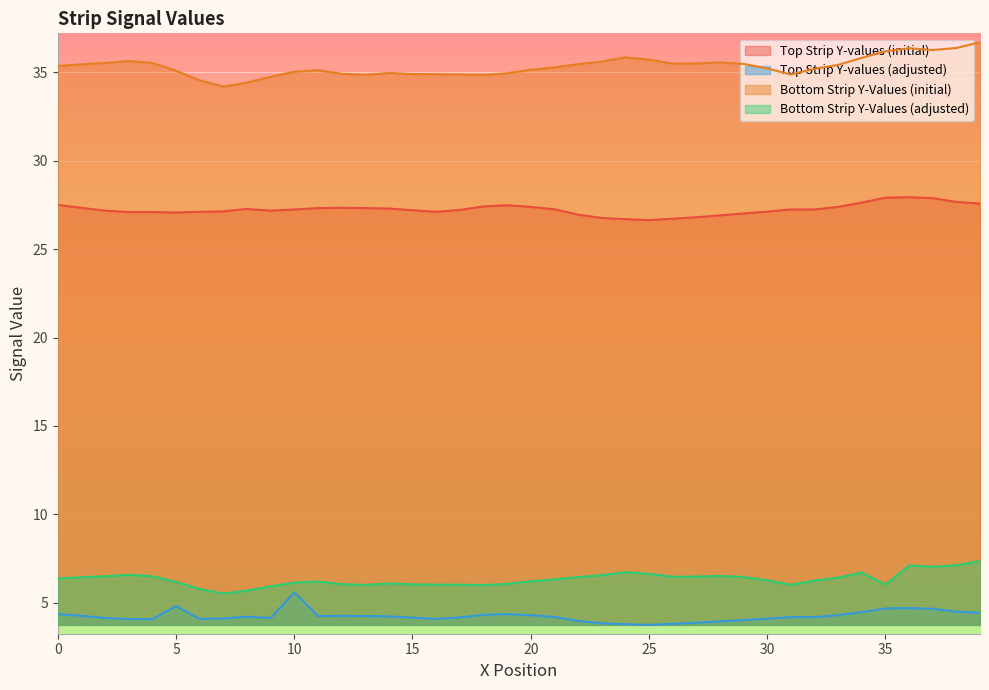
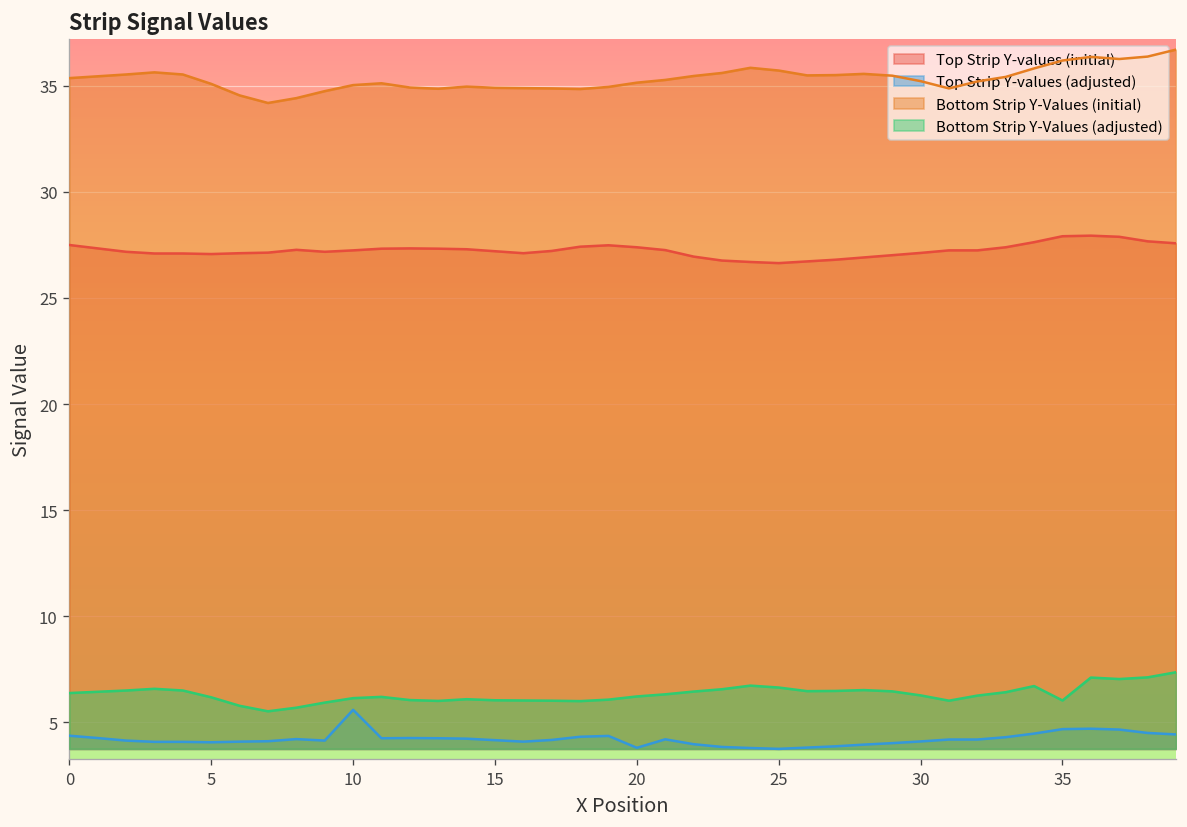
Top Strip Y-values (adjusted), 5: 4.8 -> 4.1
Top Strip Y-values (adjusted), 20: 4.3 -> 3.8
